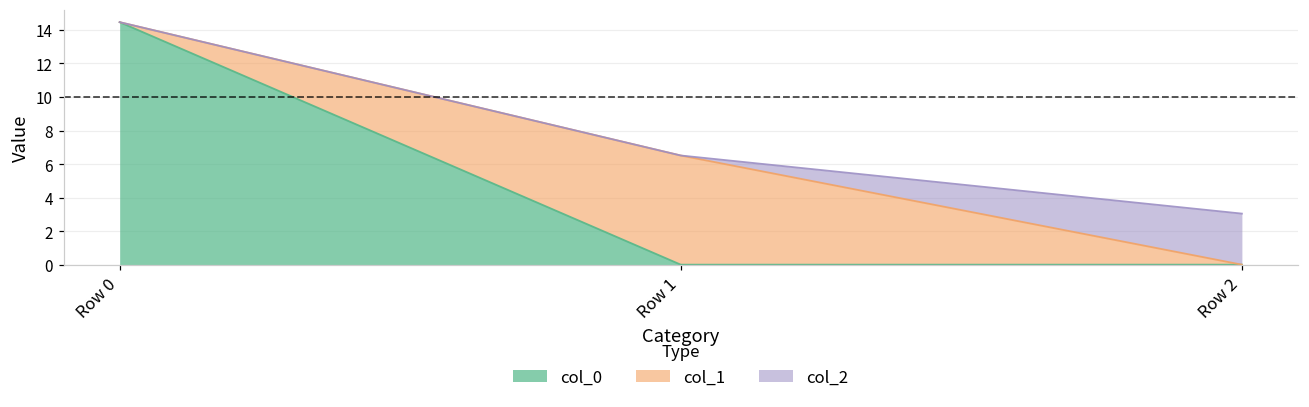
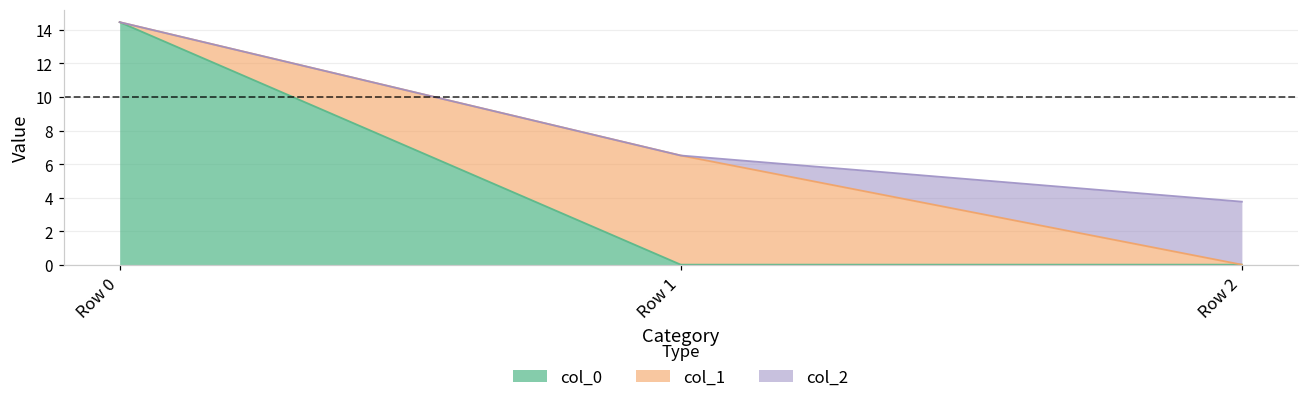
col_2, Row 2: 3.0 -> 3.8
